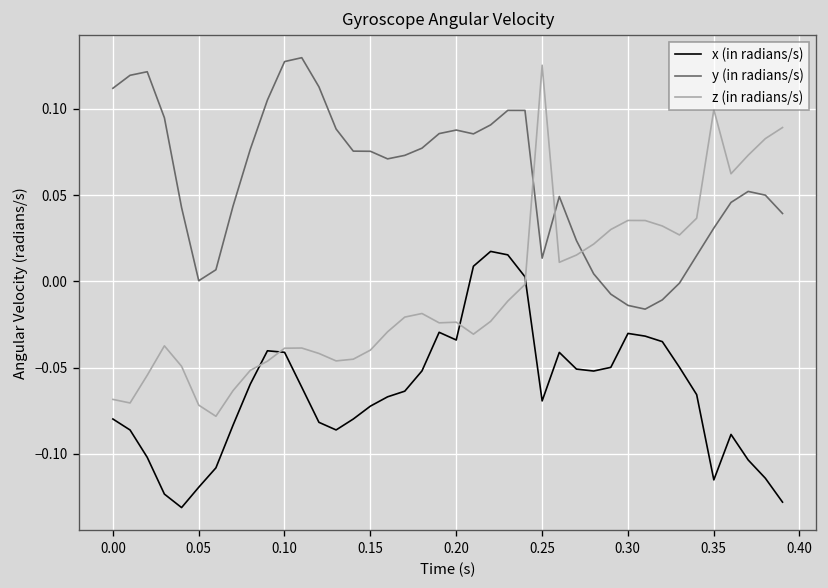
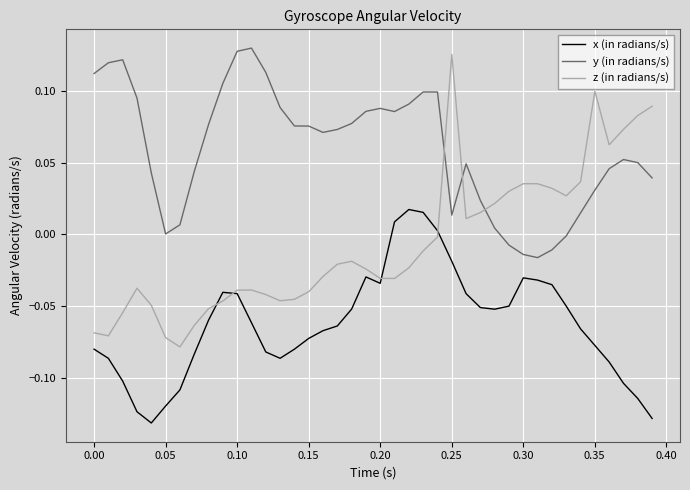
z (in radians/s), 0.20: -0.024 -> -0.031
x (in radians/s), 0.25: -0.069 -> -0.019
x (in radians/s), 0.35: -0.115 -> -0.077
